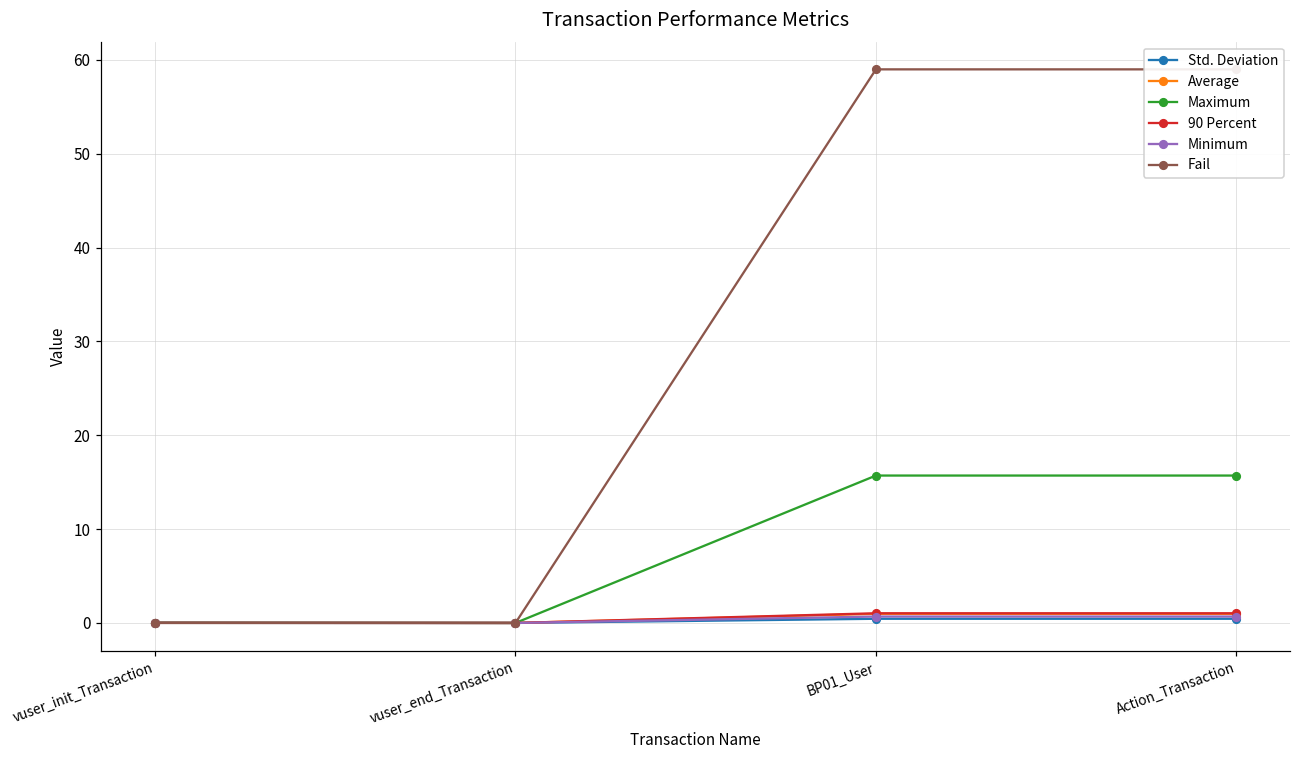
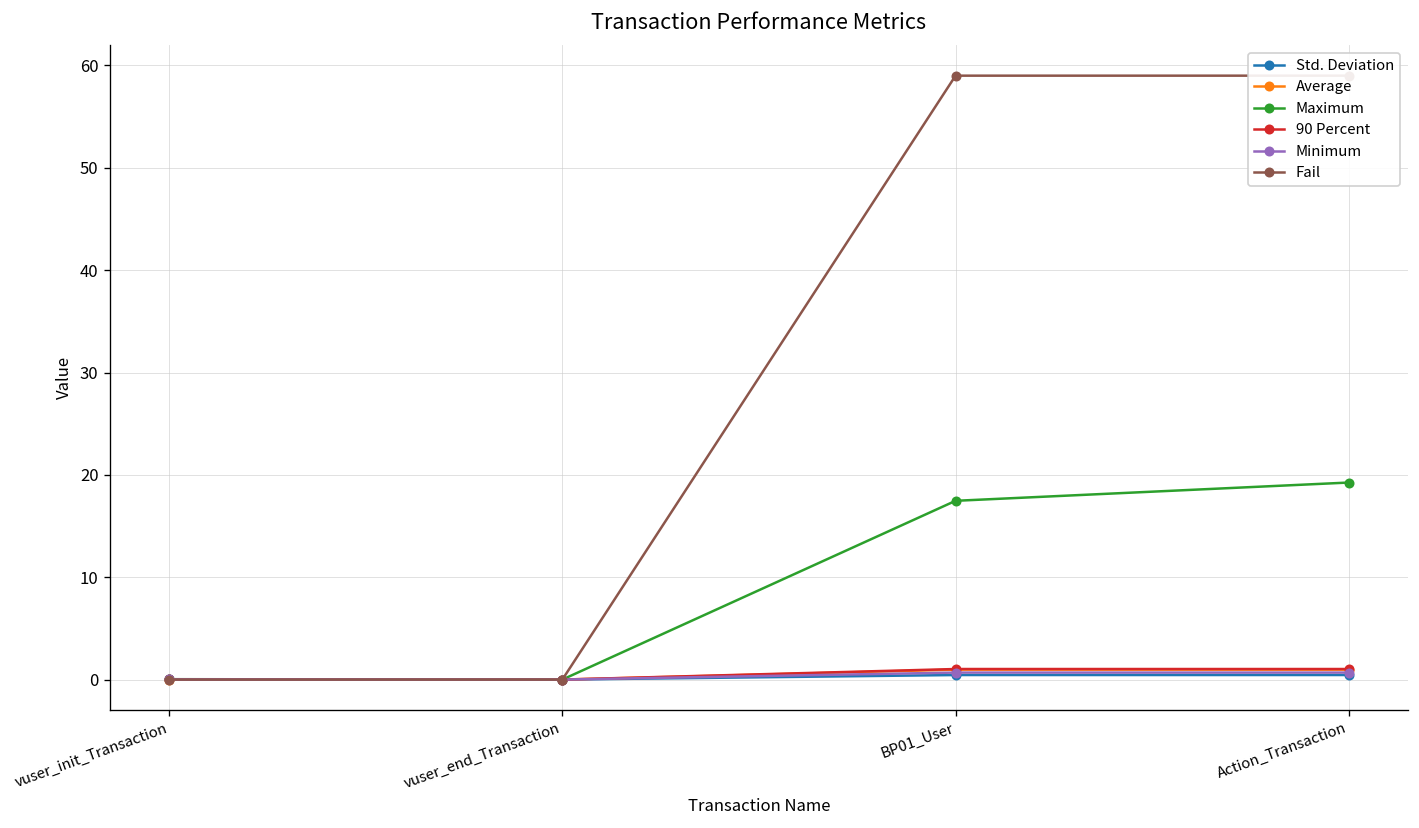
Maximum, BP01_User: 16 -> 17
Maximum, Action_Transaction: 16 -> 19
